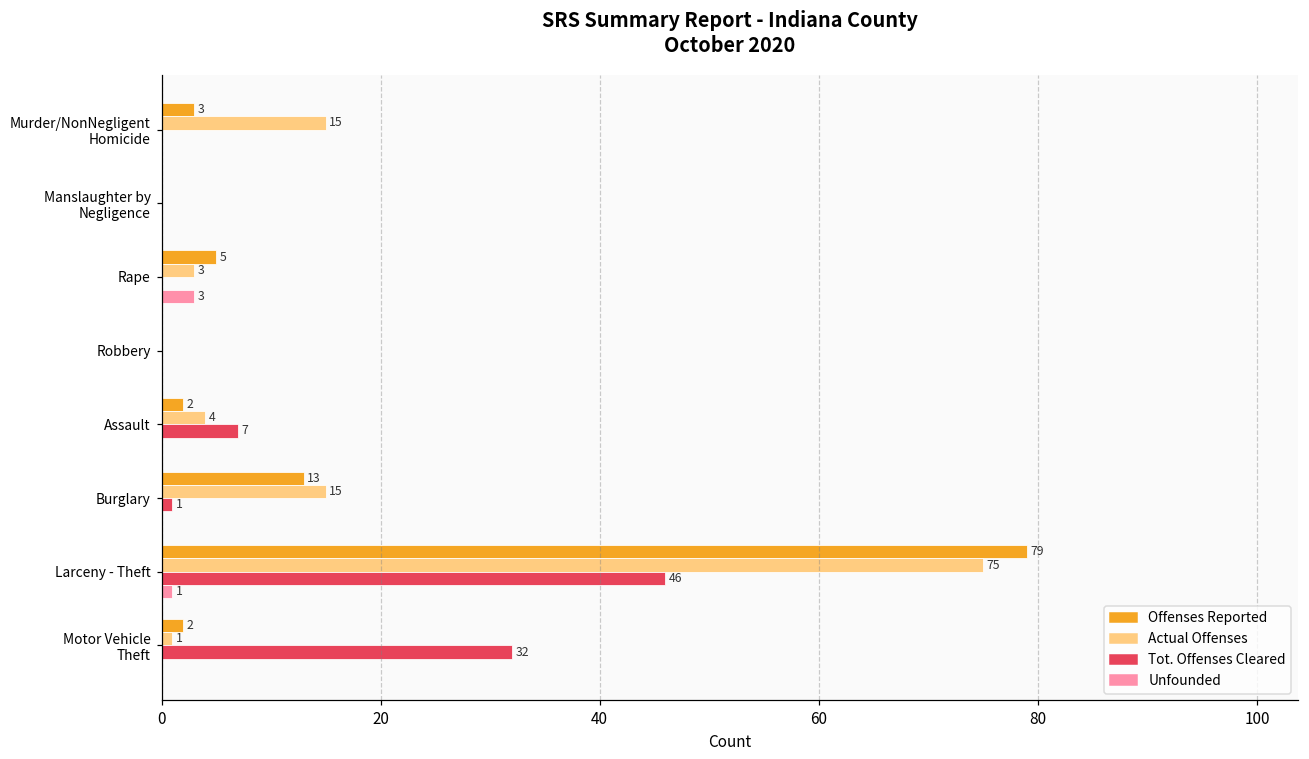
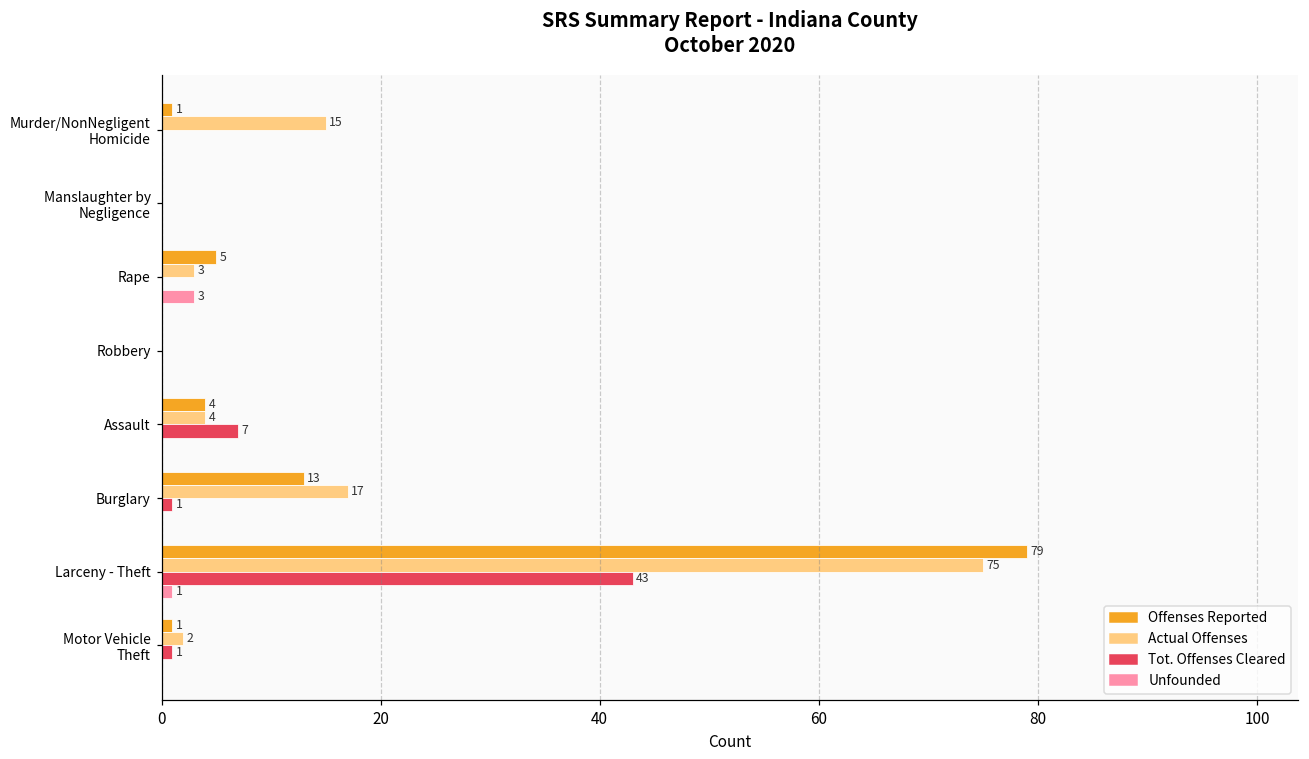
Offenses Reported, Murder/NonNegligent Homicide: 3 -> 1
Offenses Reported, Assault: 2 -> 4
Actual Offenses, Burglary: 15 -> 17
Tot. Offenses Cleared, Larceny - Theft: 46 -> 43
Offenses Reported, Motor Vehicle Theft: 2 -> 1
Actual Offenses, Motor Vehicle Theft: 1 -> 2
Tot. Offenses Cleared, Motor Vehicle Theft: 32 -> 1
